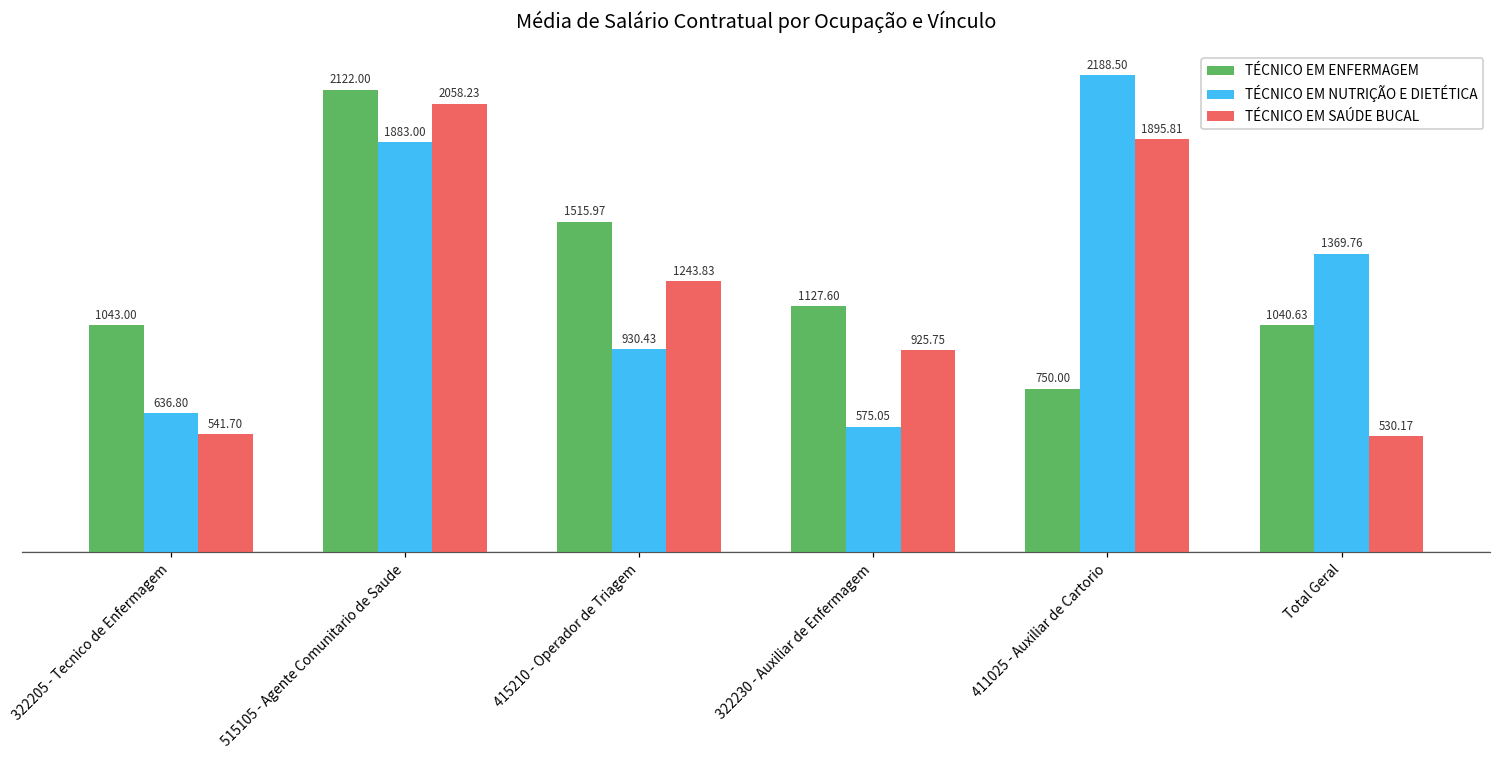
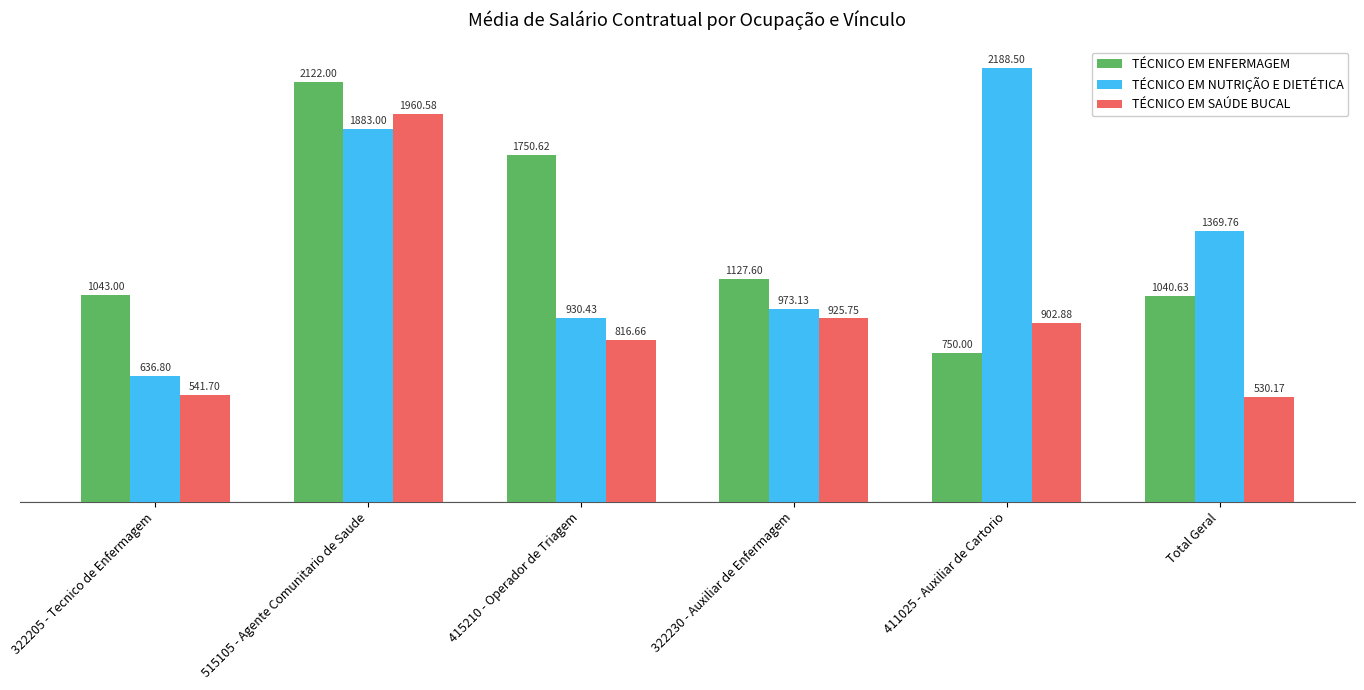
TÉCNICO EM SAÚDE BUCAL, 515105 - Agente Comunitario de Saude: 2058.23 -> 1960.58
TÉCNICO EM ENFERMAGEM, 415210 - Operador de Triagem: 1515.97 -> 1750.62
TÉCNICO EM SAÚDE BUCAL, 415210 - Operador de Triagem: 1243.83 -> 816.66
TÉCNICO EM NUTRIÇÃO E DIETÉTICA, 322230 - Auxiliar de Enfermagem: 575.05 -> 973.13
TÉCNICO EM SAÚDE BUCAL, 411025 - Auxiliar de Cartorio: 1895.81 -> 902.88
